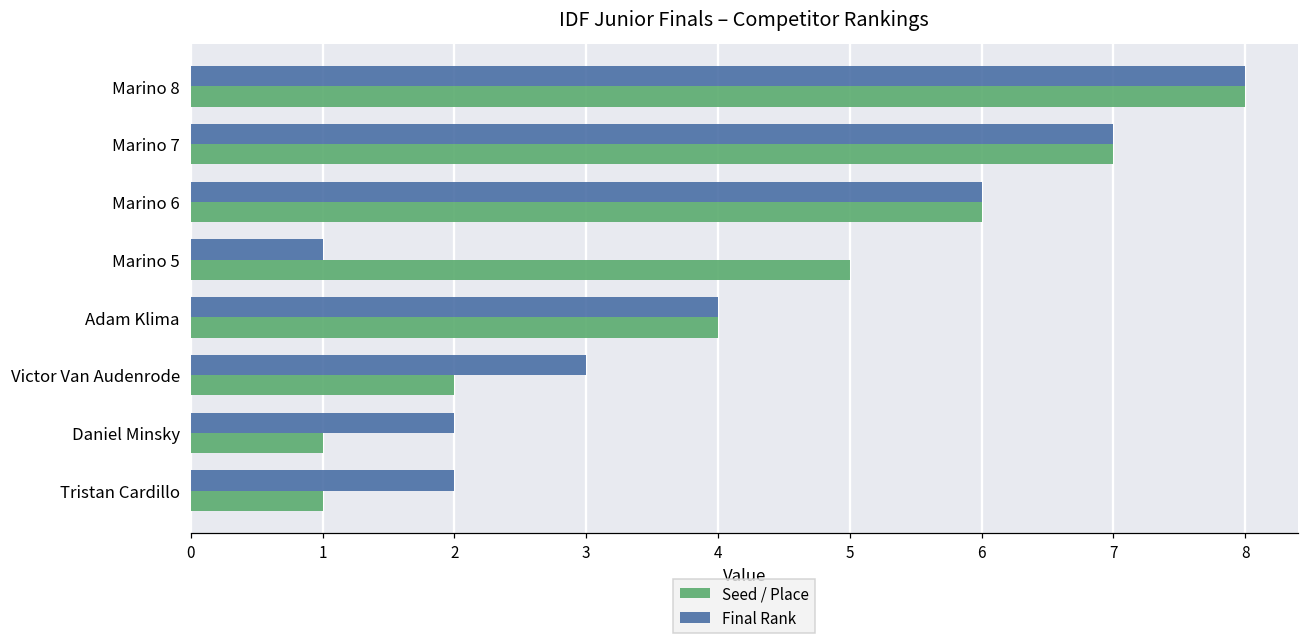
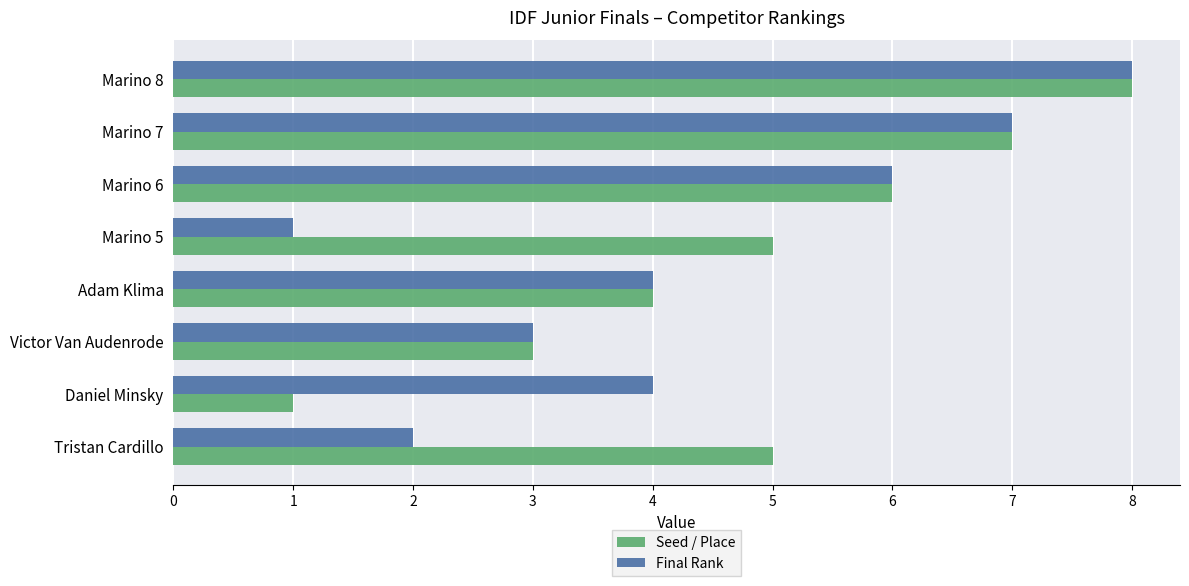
Seed / Place, Victor Van Audenrode: 2 -> 3
Final Rank, Daniel Minsky: 2 -> 4
Seed / Place, Tristan Cardillo: 1 -> 5
